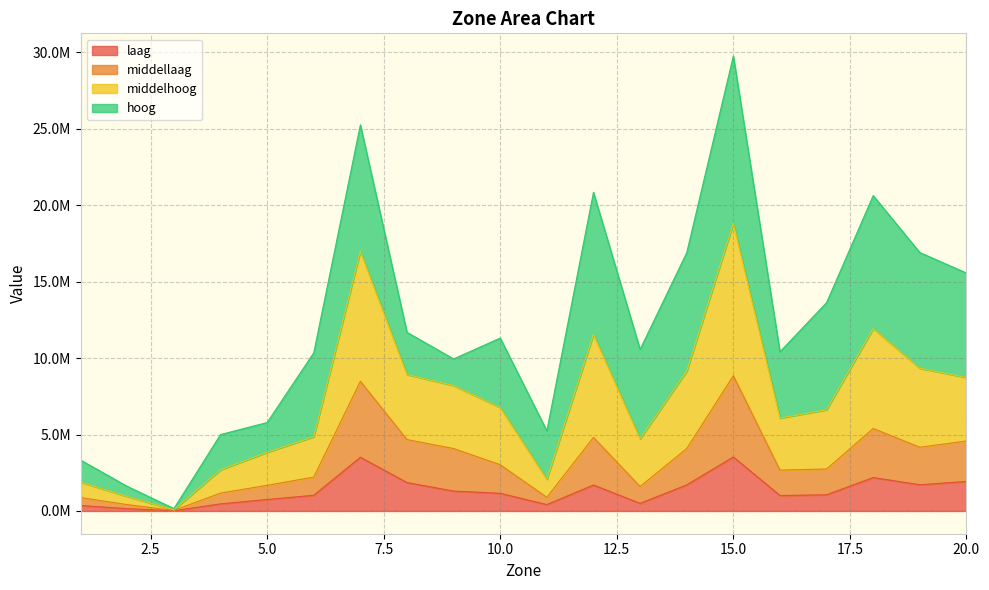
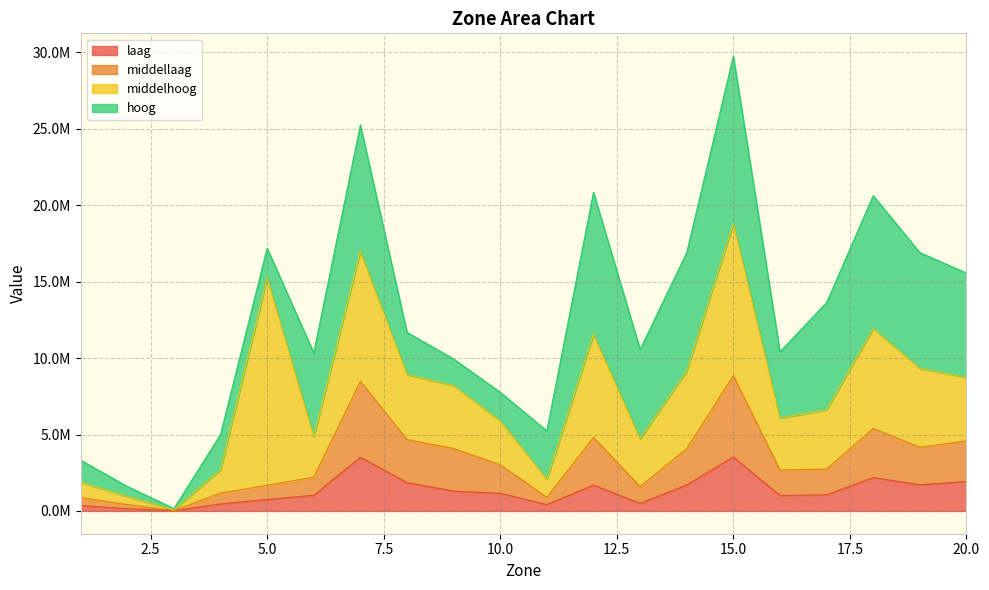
middelhoog, 5.0: 2200000 -> 13600000
middelhoog, 10.0: 3700000 -> 2900000
hoog, 10.0: 4600000 -> 1900000
